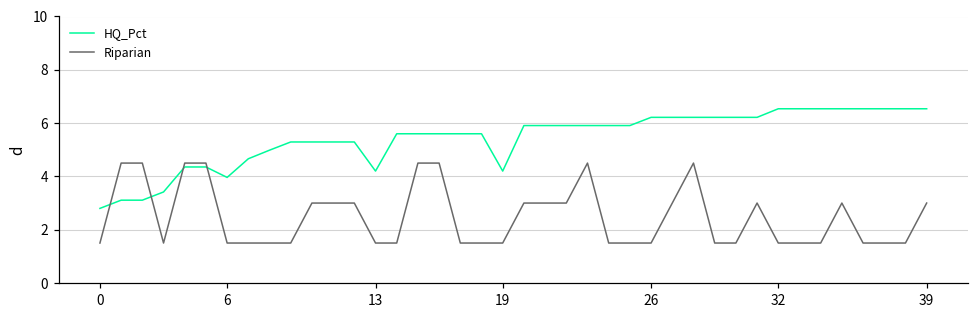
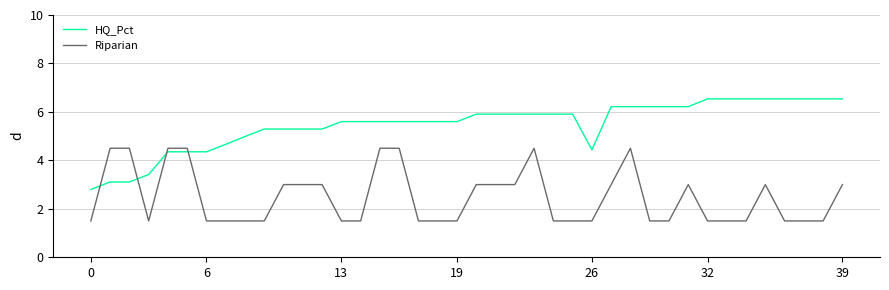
HQ_Pct, 6: 4.0 -> 4.4
HQ_Pct, 13: 4.2 -> 5.6
HQ_Pct, 19: 4.2 -> 5.6
HQ_Pct, 26: 6.2 -> 4.4
